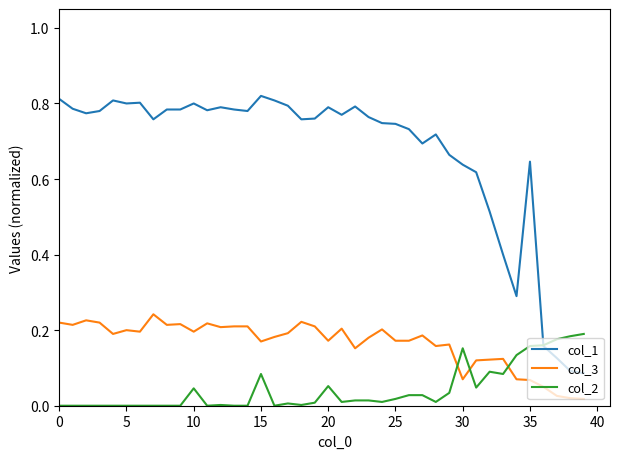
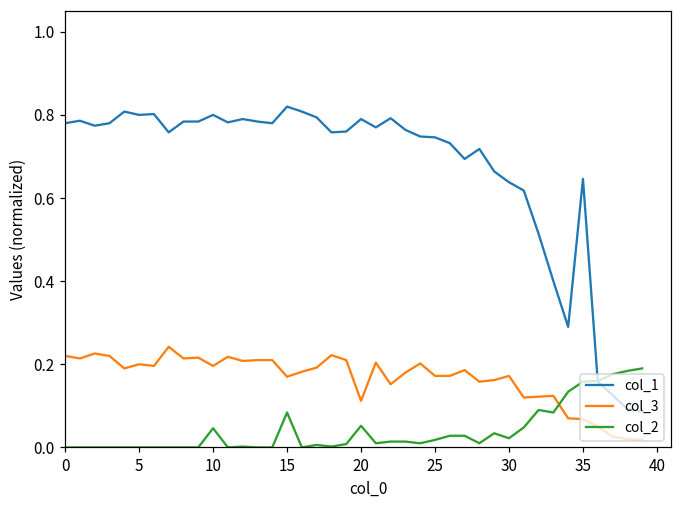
col_1, 0: 0.81 -> 0.78
col_3, 20: 0.17 -> 0.11
col_3, 30: 0.07 -> 0.17
col_2, 30: 0.15 -> 0.02
